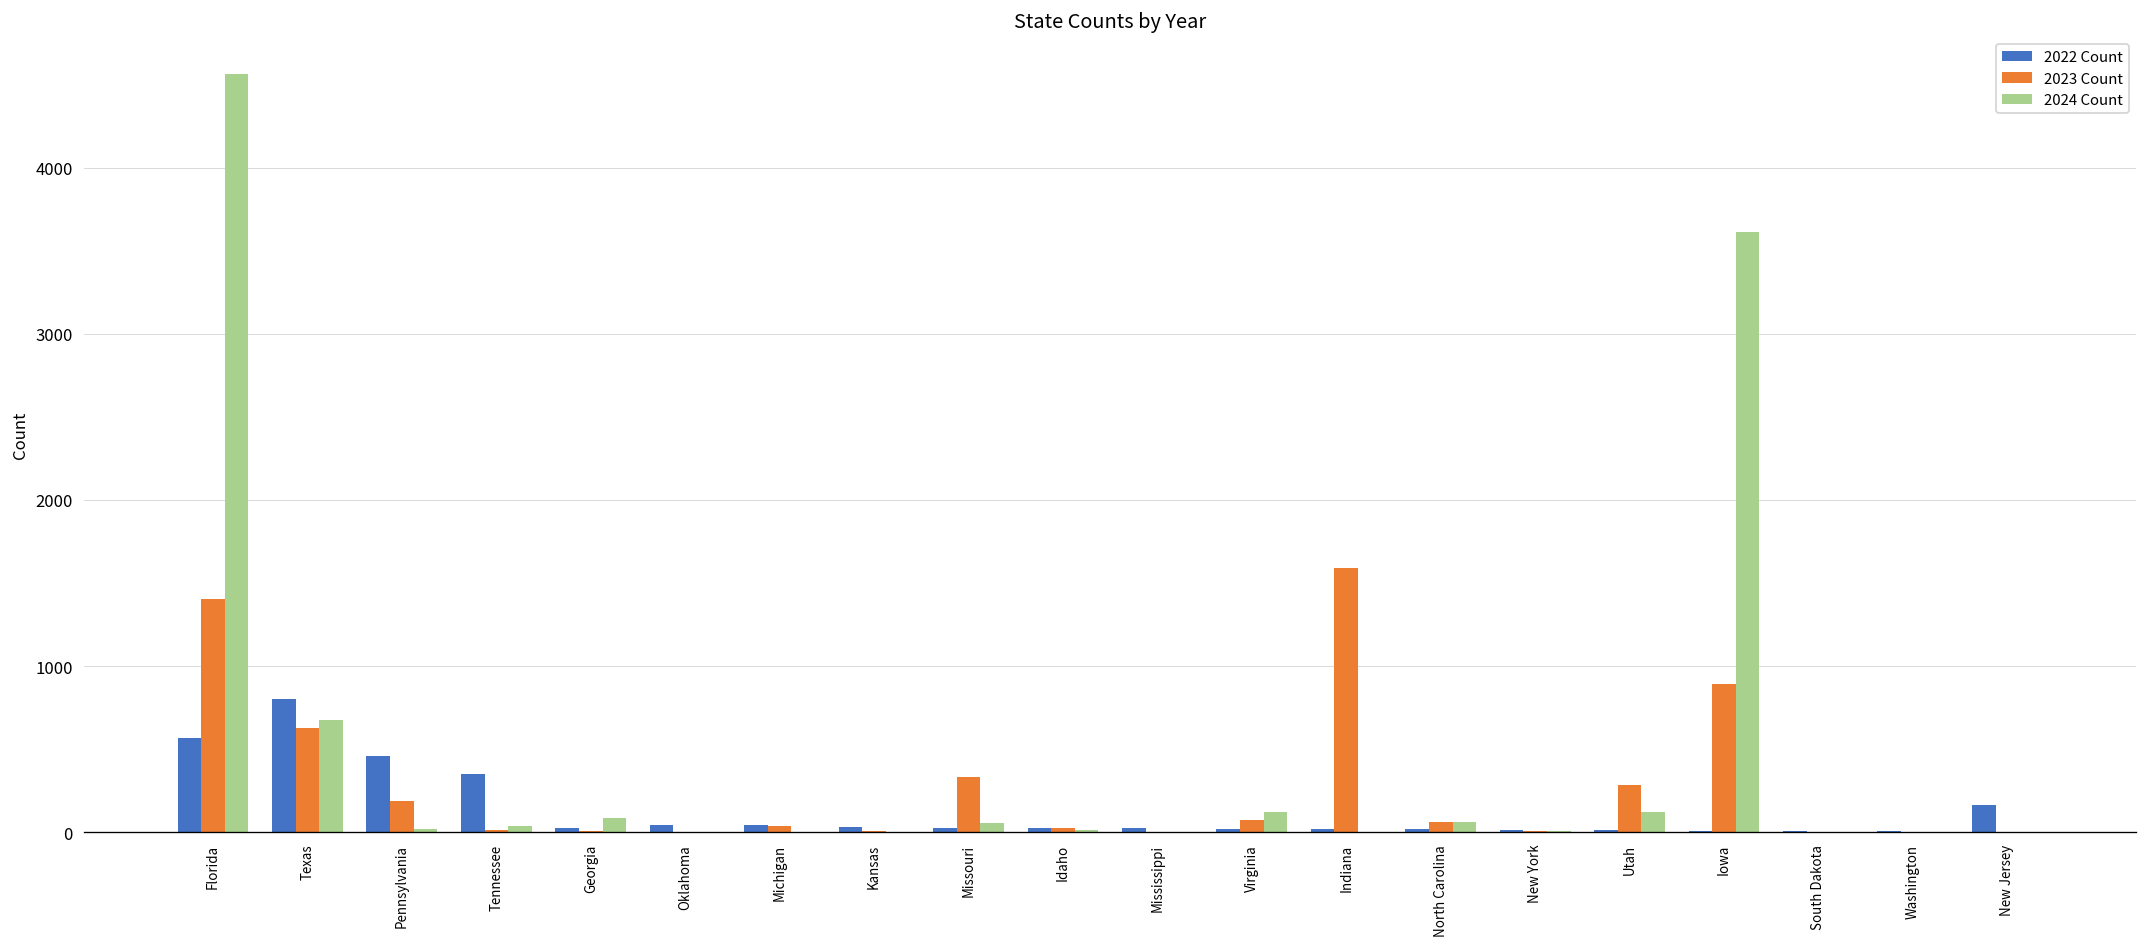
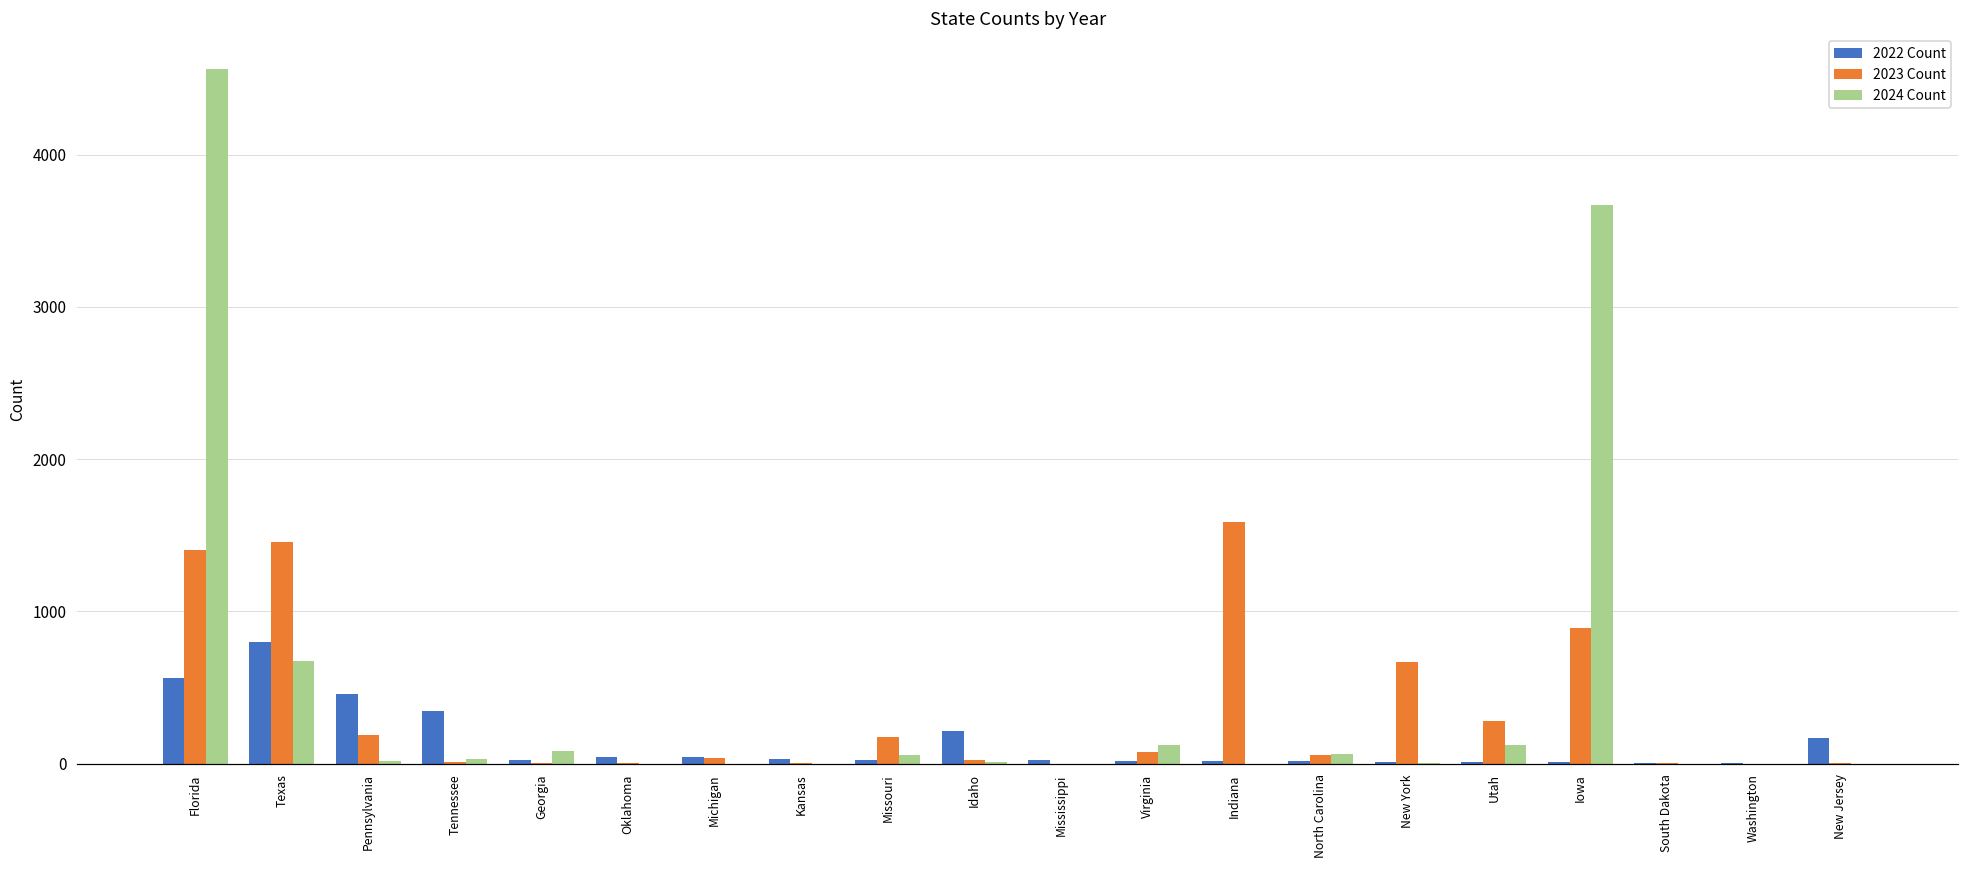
2023 Count, Texas: 620 -> 1450
2023 Count, Missouri: 330 -> 170
2022 Count, Idaho: 30 -> 210
2023 Count, New York: 10 -> 670
2024 Count, Iowa: 3610 -> 3670
